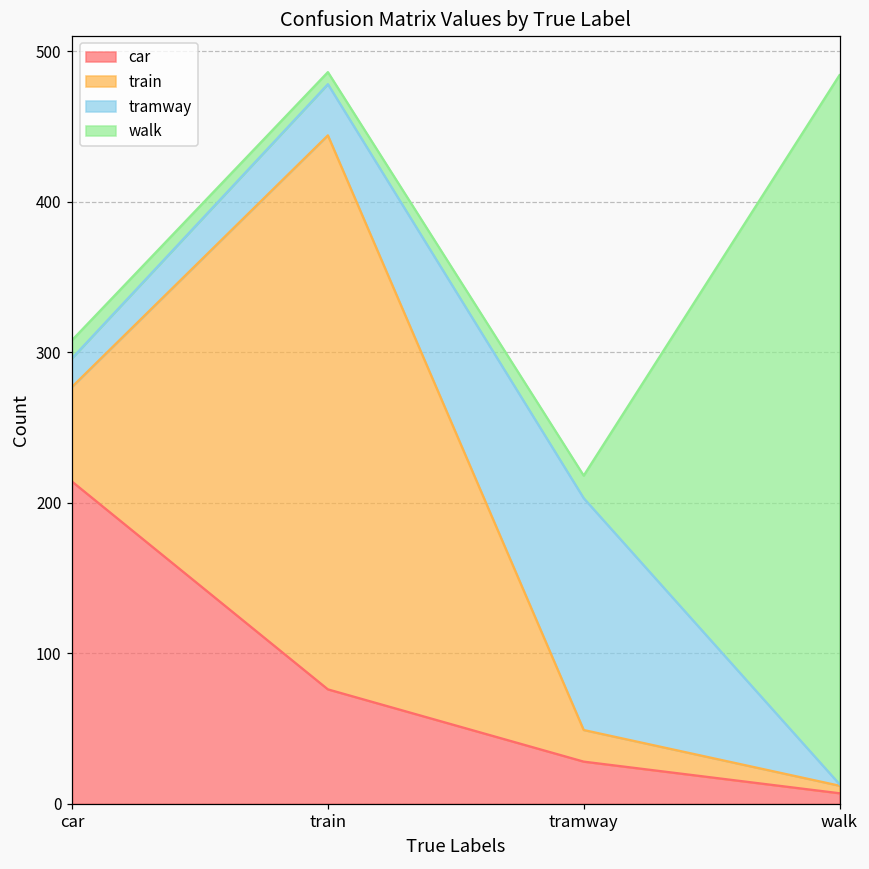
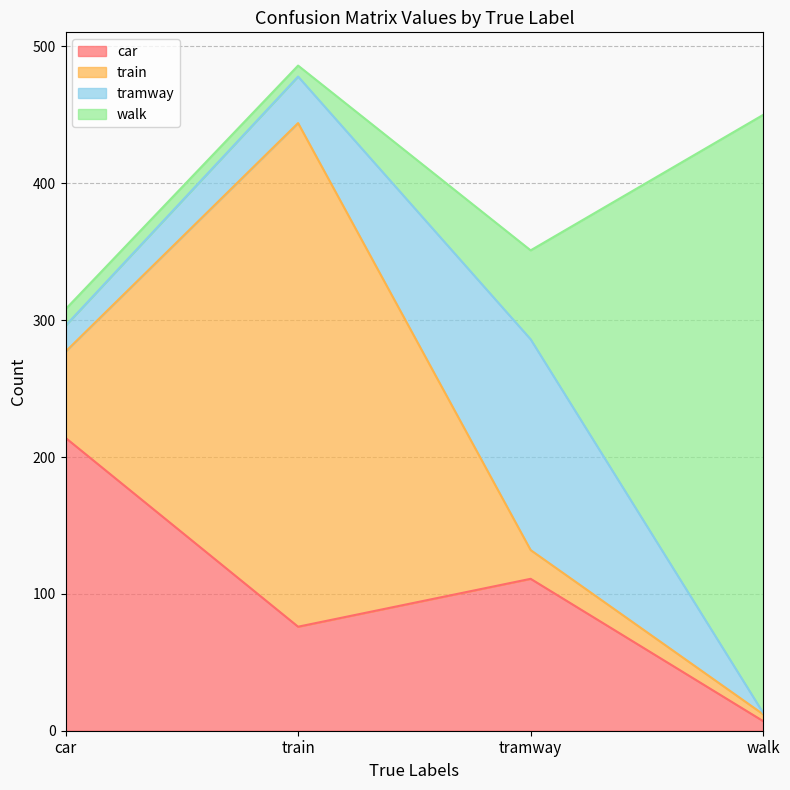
car, tramway: 28 -> 111
walk, tramway: 15 -> 65
walk, walk: 471 -> 437
